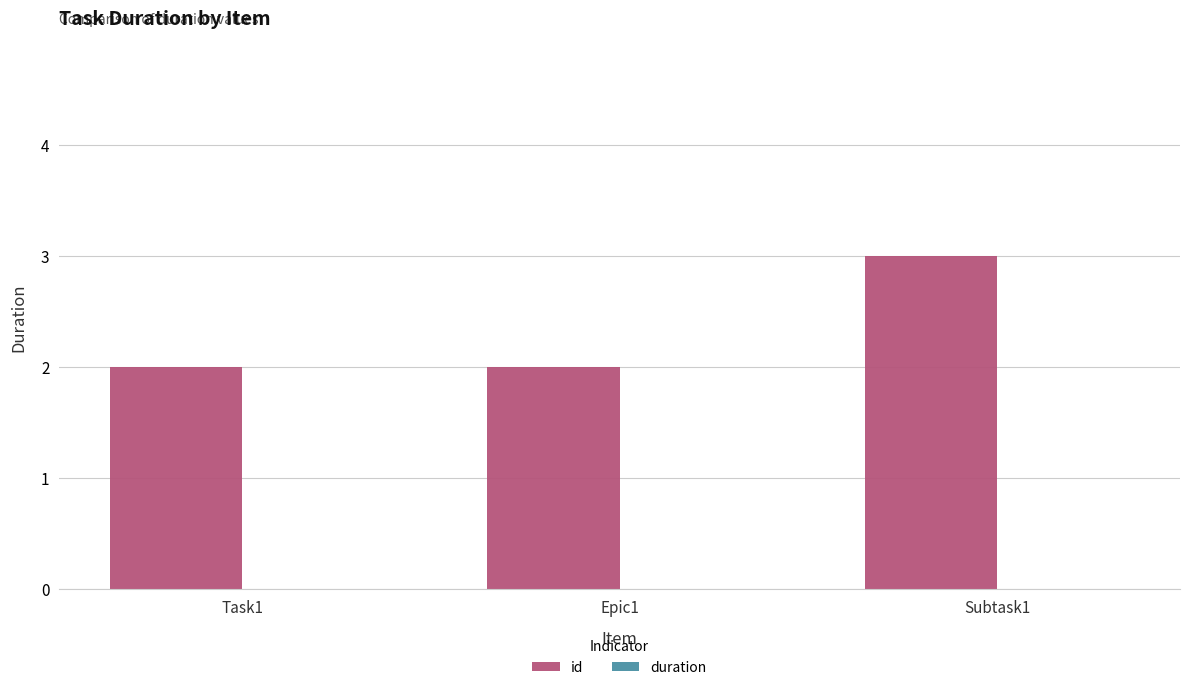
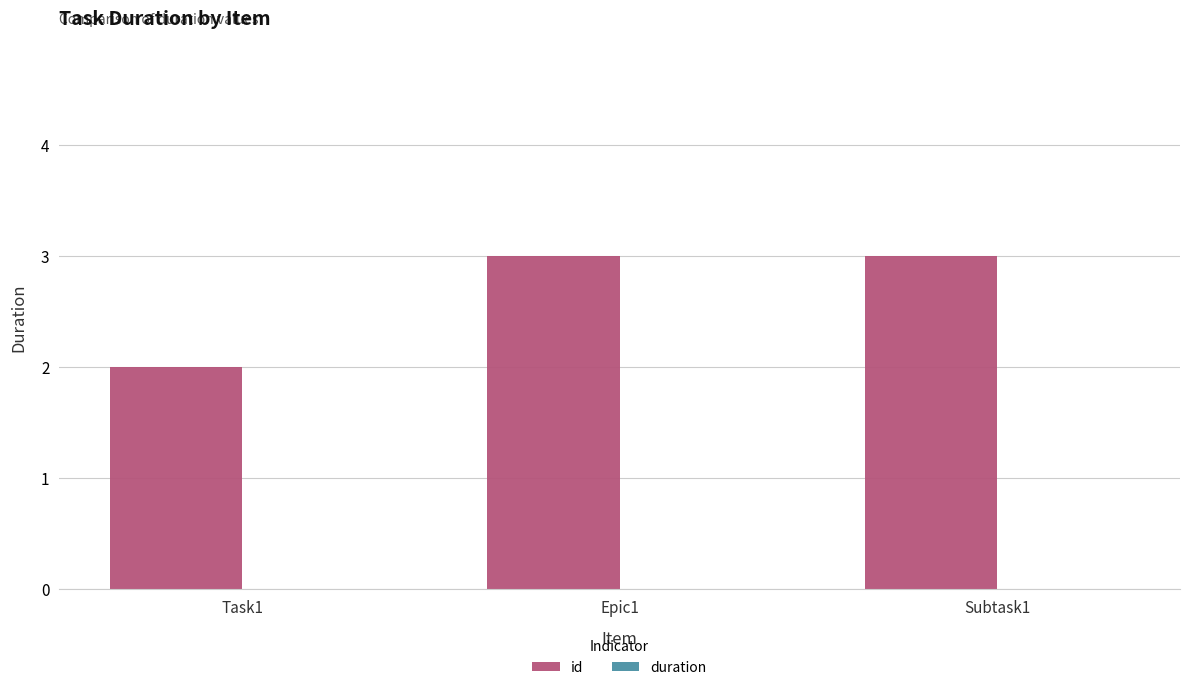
id, Epic1: 2 -> 3
